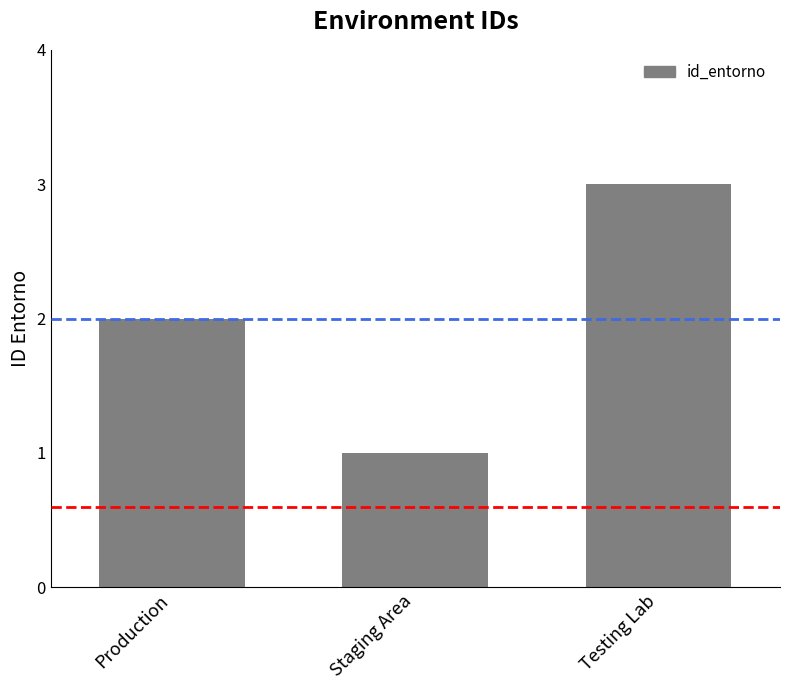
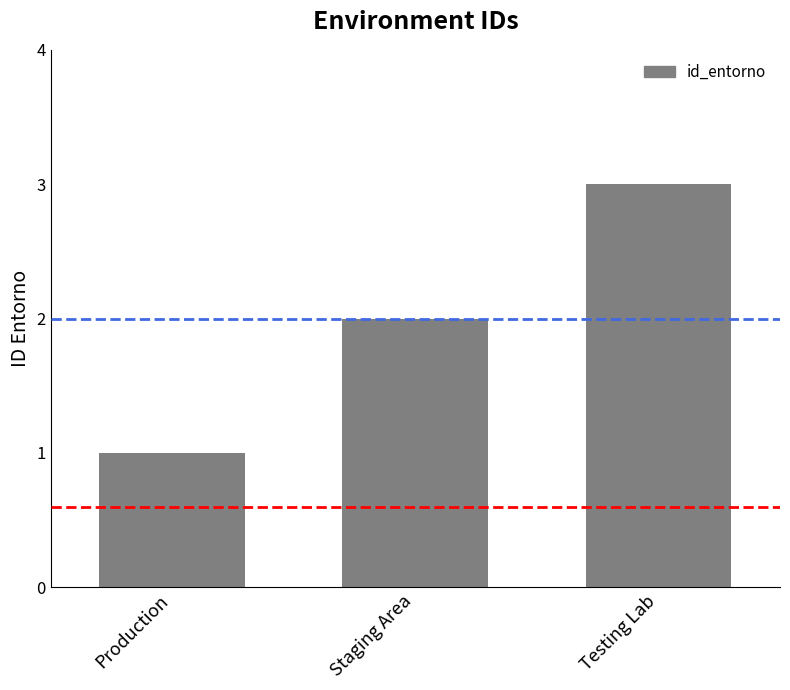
Production: 2 -> 1
Staging Area: 1 -> 2
